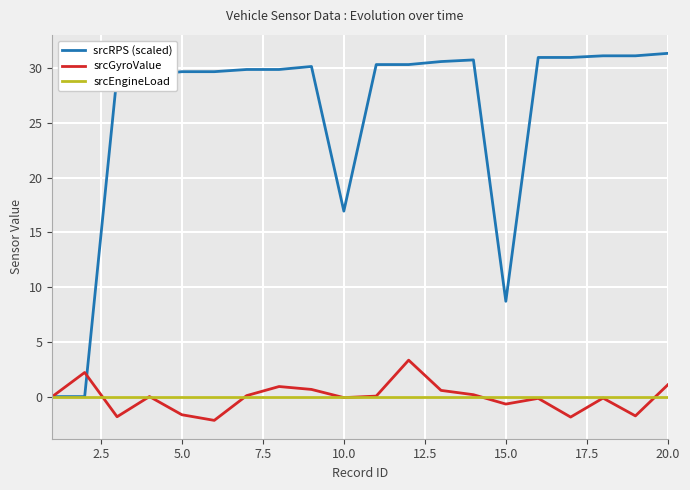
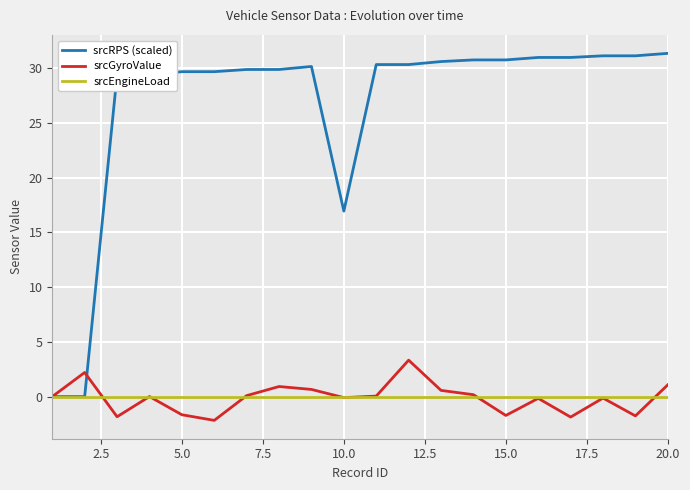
srcRPS (scaled), 15.0: 8.7 -> 30.8
srcGyroValue, 15.0: -0.7 -> -1.7
